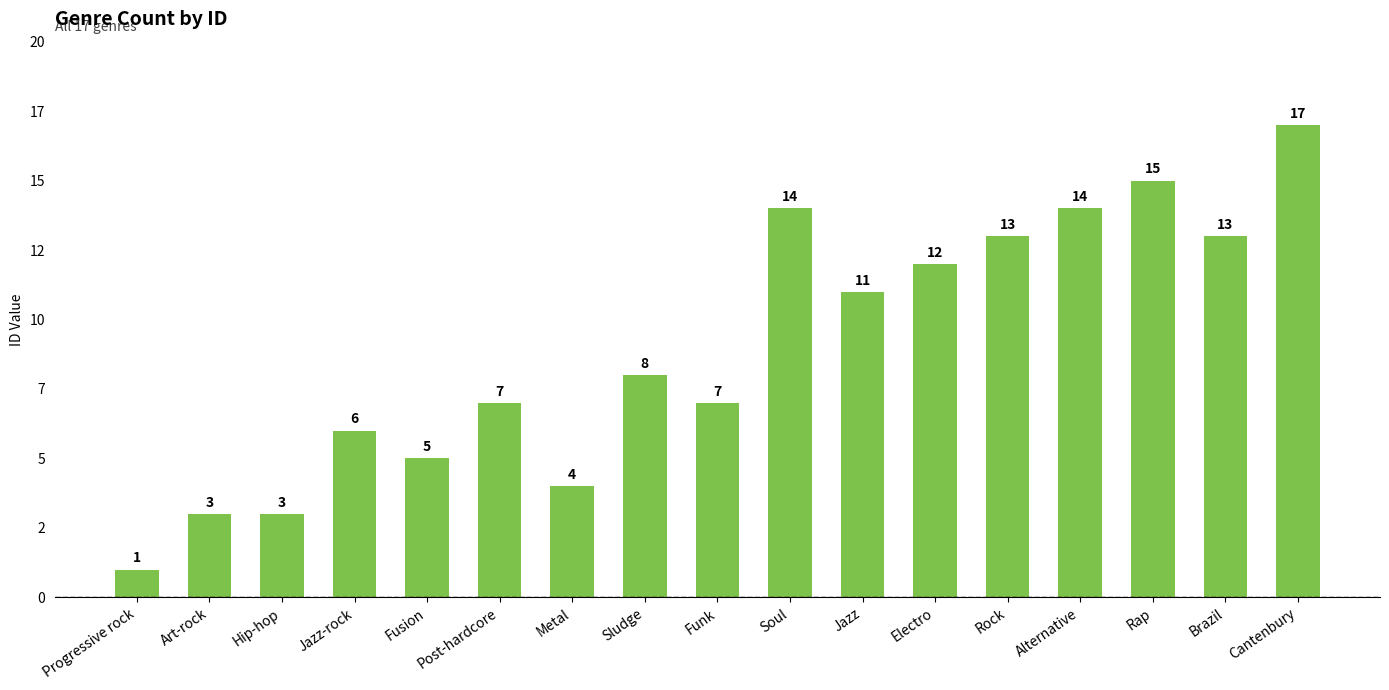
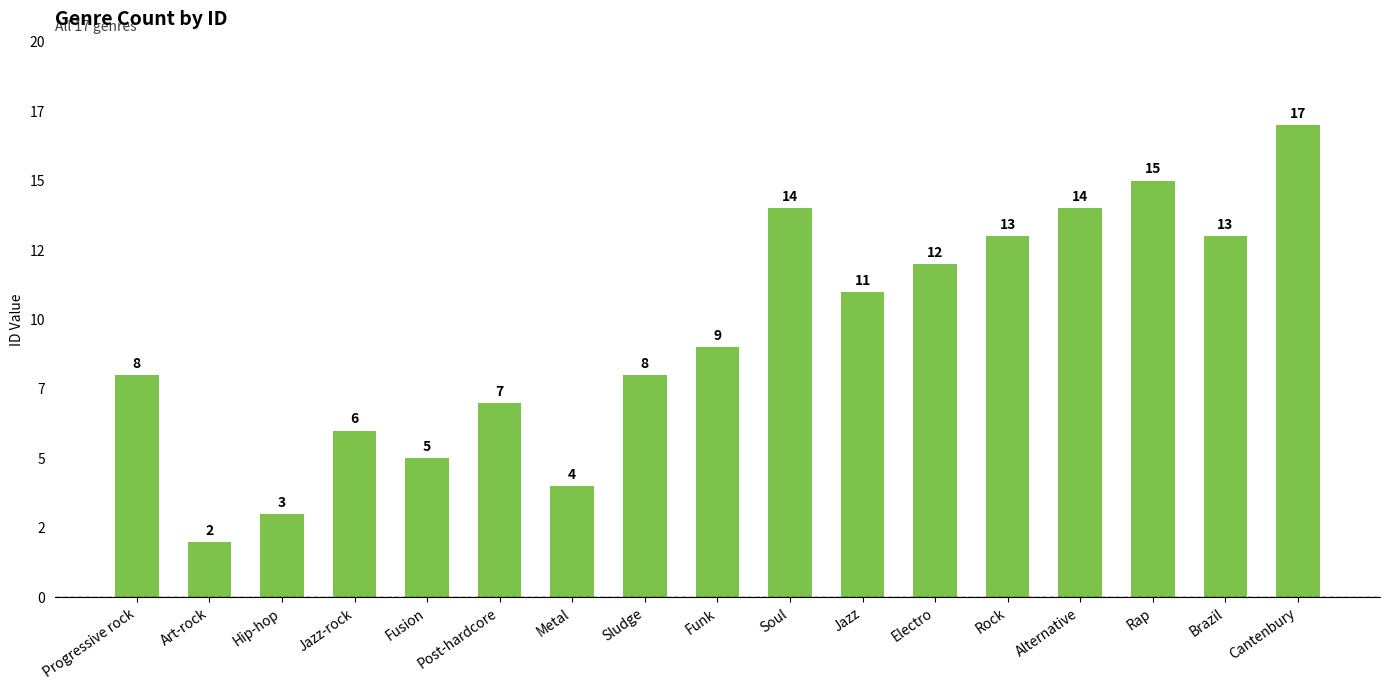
Progressive rock: 1 -> 8
Art-rock: 3 -> 2
Funk: 7 -> 9
